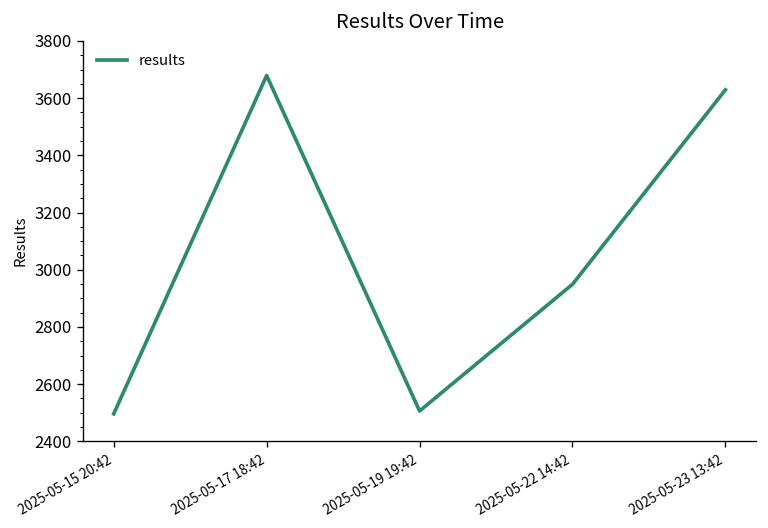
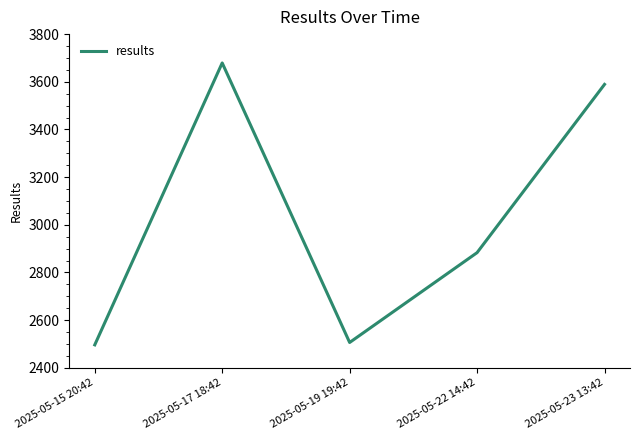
2025-05-22 14:42: 2950 -> 2880
2025-05-23 13:42: 3630 -> 3590
